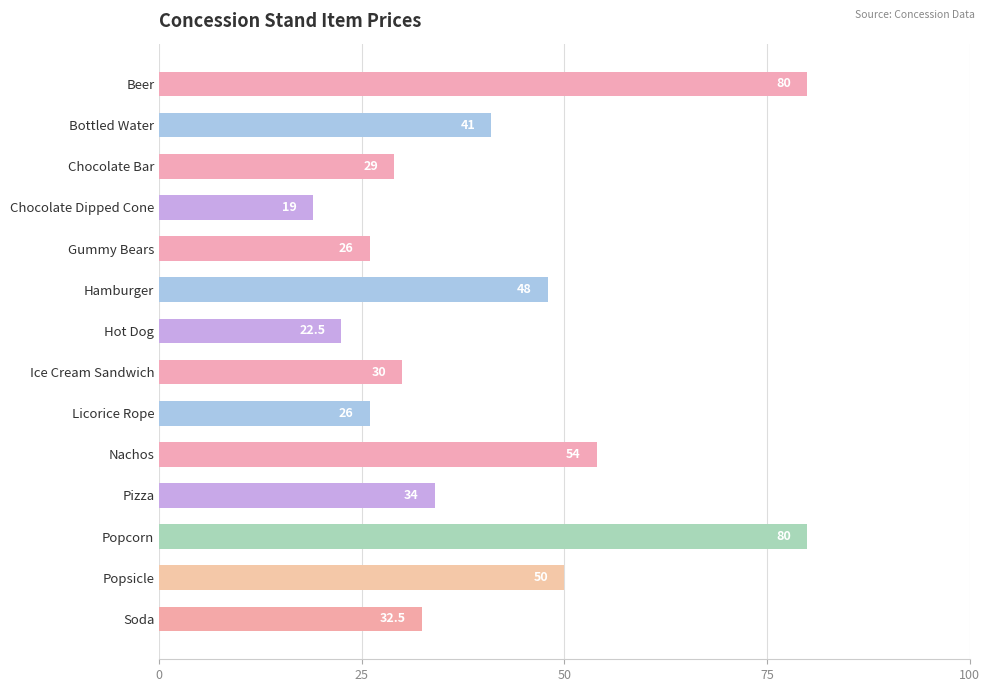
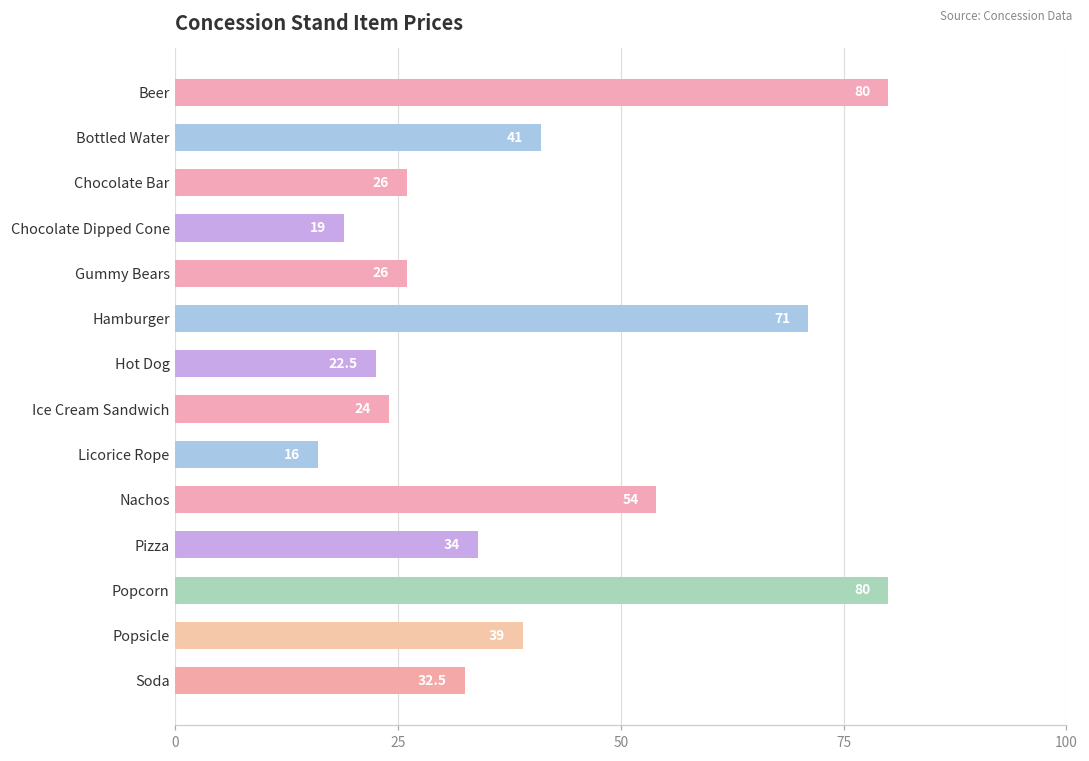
Chocolate Bar: 29 -> 26
Hamburger: 48 -> 71
Ice Cream Sandwich: 30 -> 24
Licorice Rope: 26 -> 16
Popsicle: 50 -> 39
